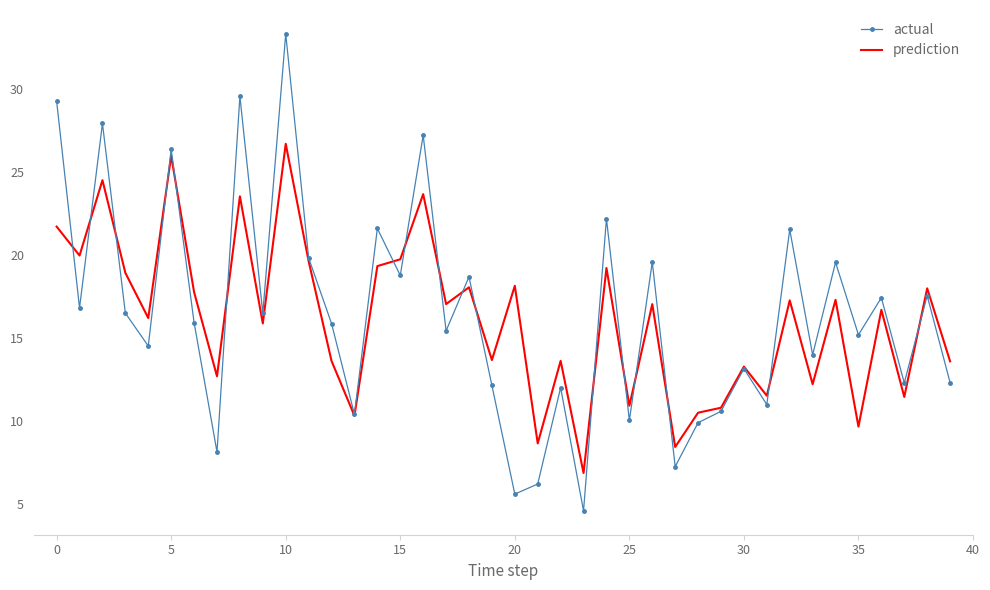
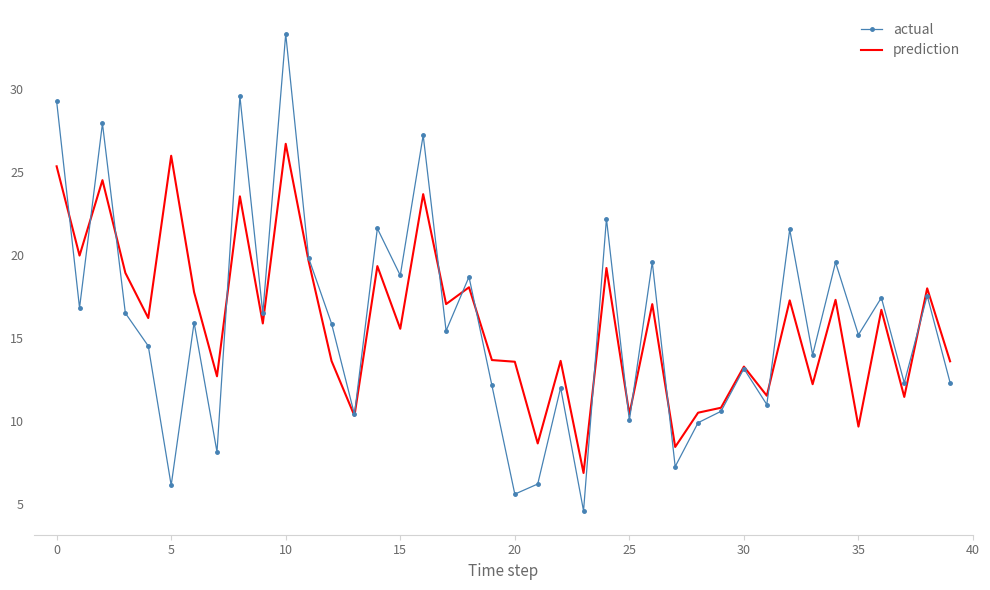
prediction, 0: 21.7 -> 25.3
actual, 5: 26.4 -> 6.1
prediction, 15: 19.7 -> 15.6
prediction, 20: 18.1 -> 13.6
prediction, 25: 10.9 -> 10.4
